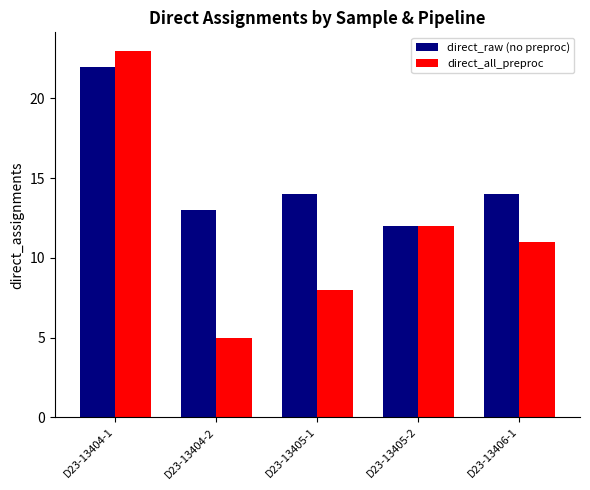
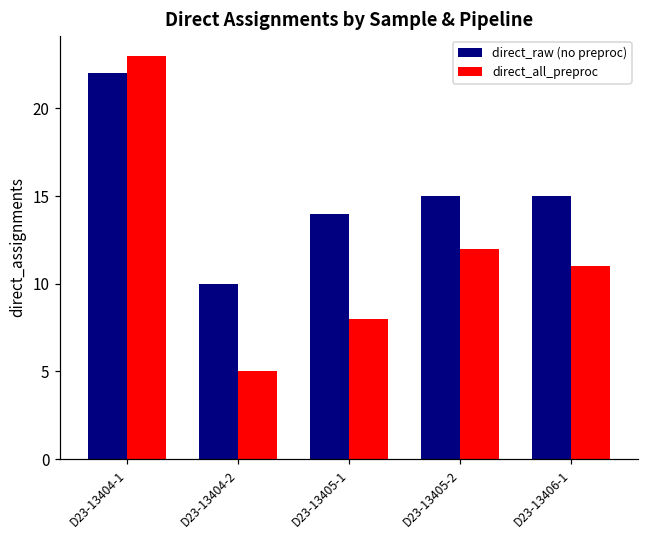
direct_raw (no preproc), D23-13404-2: 13 -> 10
direct_raw (no preproc), D23-13405-2: 12 -> 15
direct_raw (no preproc), D23-13406-1: 14 -> 15
